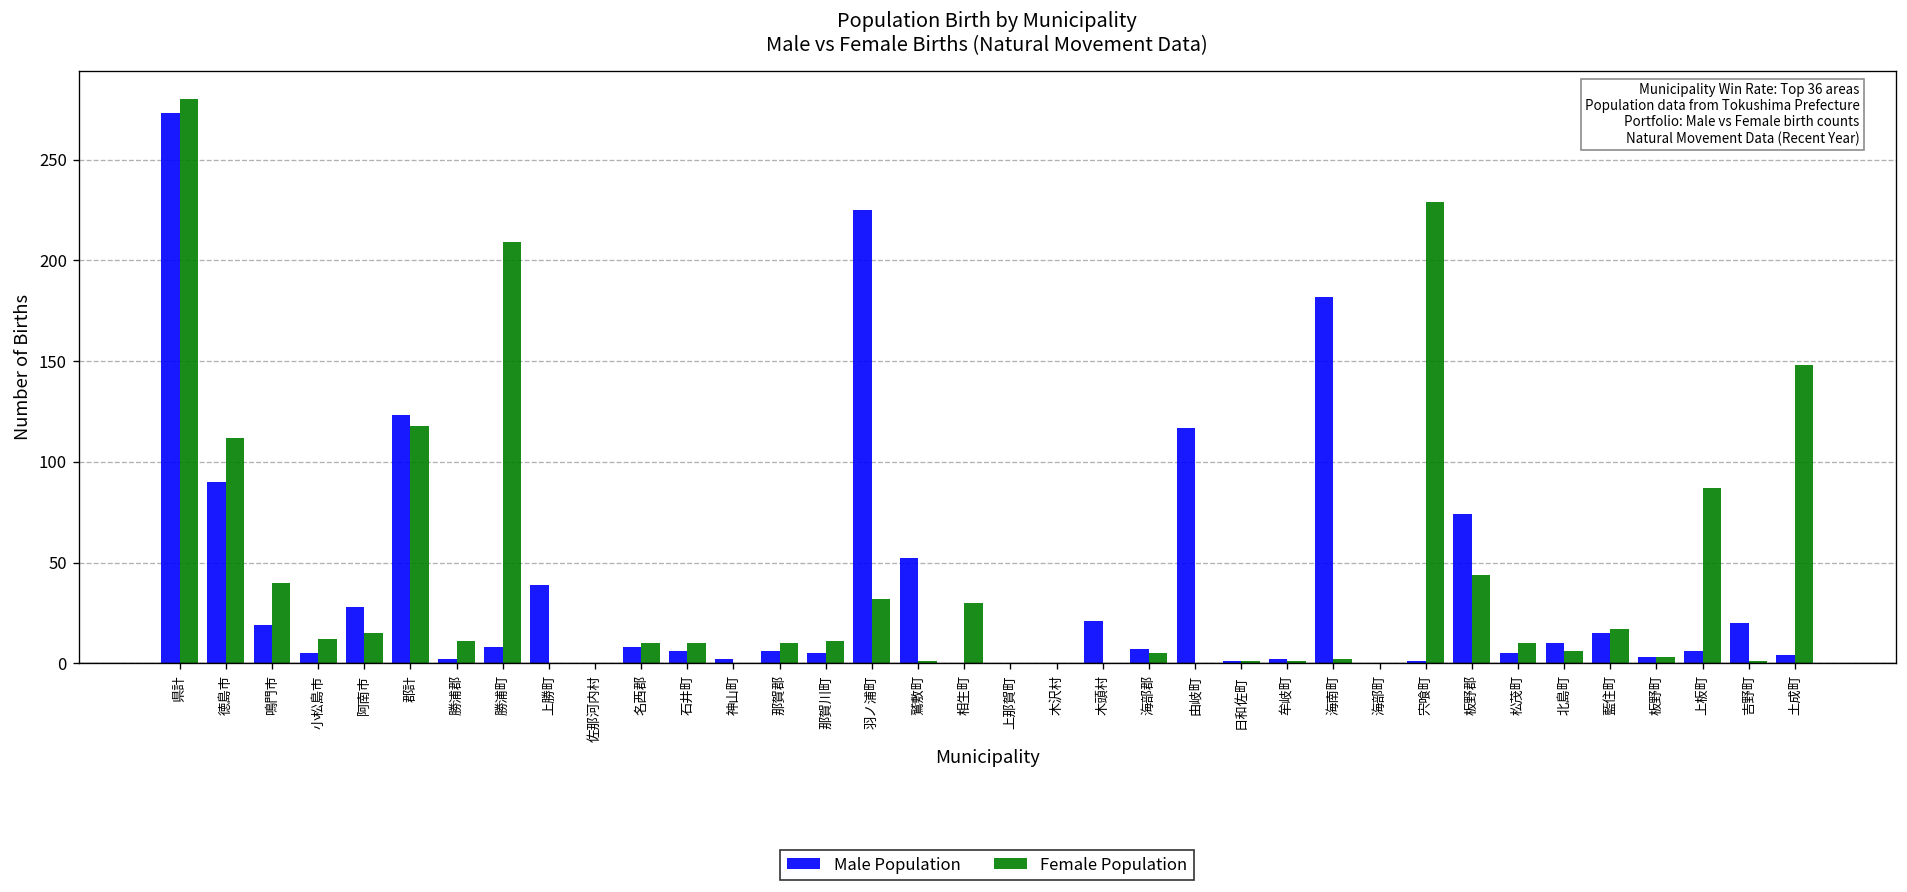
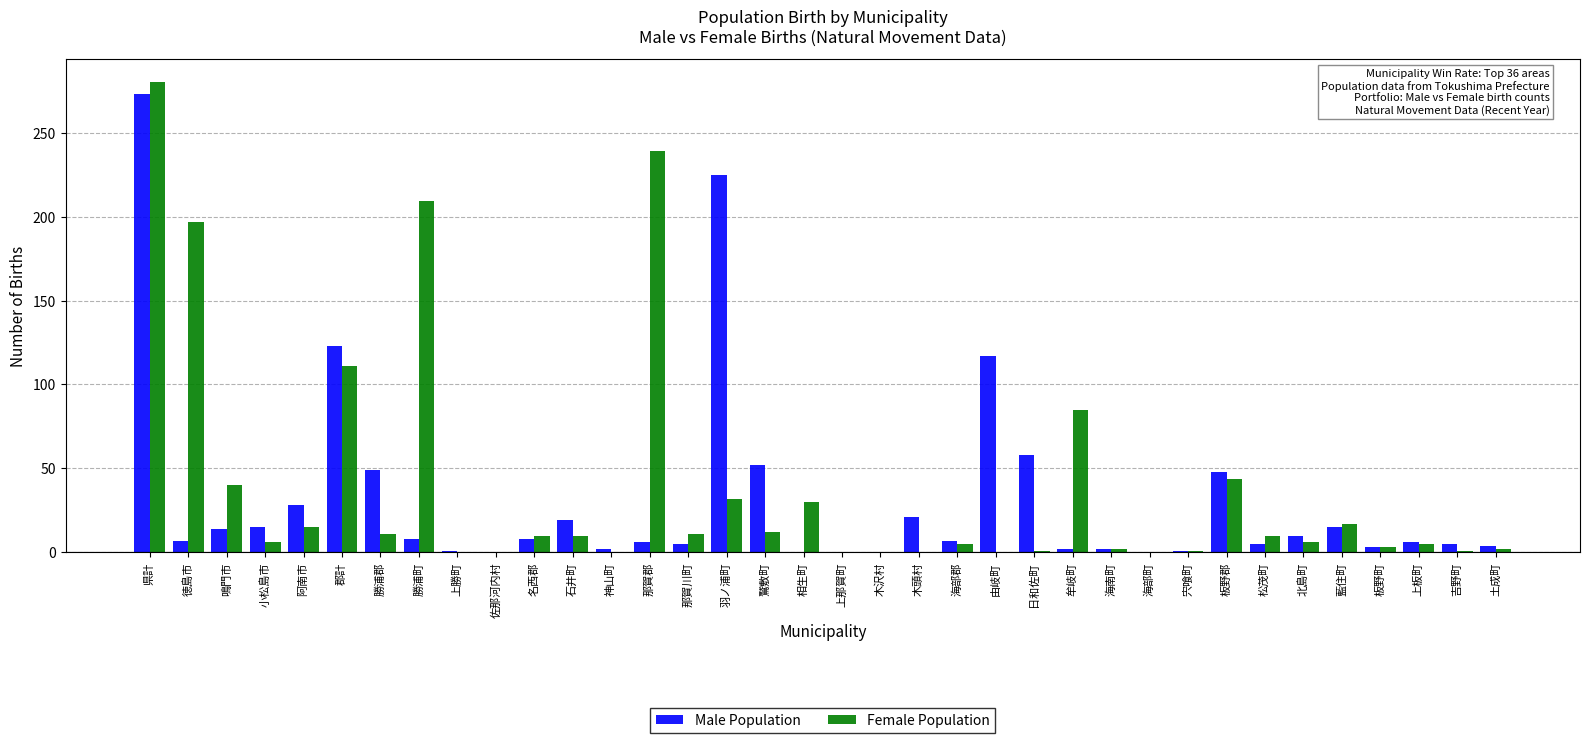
Male Population, 徳島市: 90 -> 7
Female Population, 徳島市: 112 -> 197
Male Population, 鳴門市: 19 -> 14
Male Population, 小松島市: 5 -> 15
Female Population, 小松島市: 12 -> 6
Female Population, 郡計: 118 -> 111
Male Population, 勝浦郡: 2 -> 49
Male Population, 上勝町: 39 -> 1
Male Population, 石井町: 6 -> 19
Female Population, 那賀郡: 10 -> 239
Female Population, 鷲敷町: 1 -> 12
Male Population, 日和佐町: 1 -> 58
Female Population, 牟岐町: 1 -> 85
Male Population, 海南町: 182 -> 2
Female Population, 宍喰町: 229 -> 1
Male Population, 板野郡: 74 -> 48
Female Population, 上板町: 87 -> 5
Male Population, 吉野町: 20 -> 5
Female Population, 土成町: 148 -> 2
